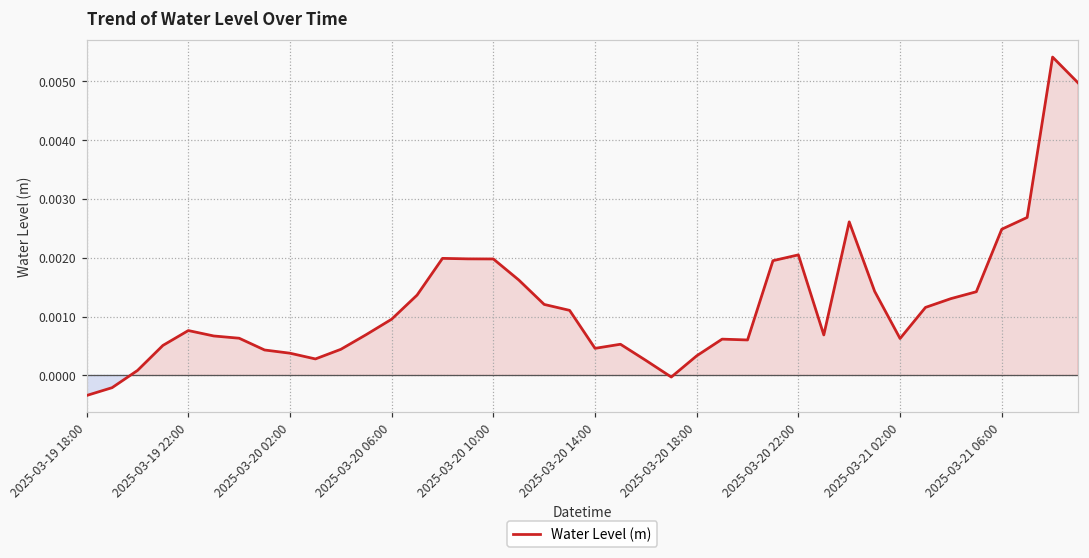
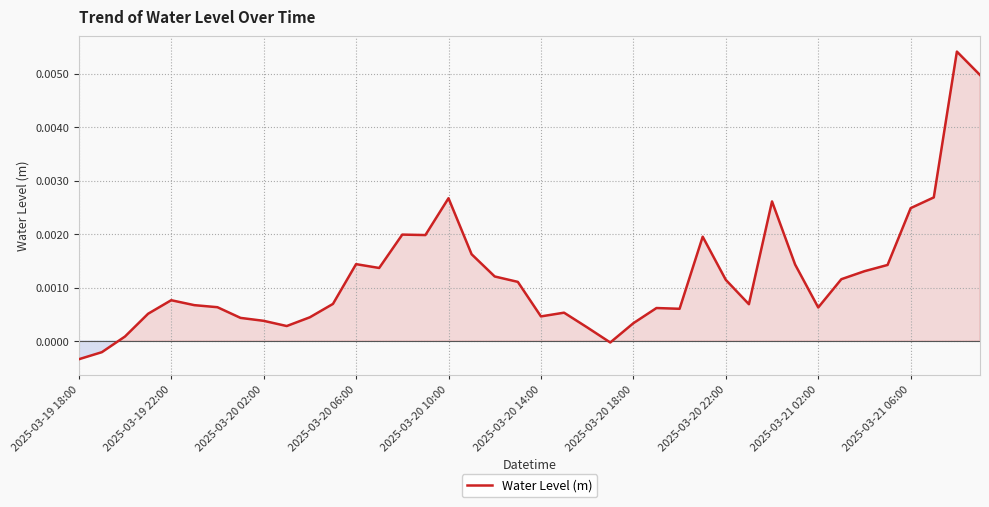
2025-03-20 06:00: 0.0010 -> 0.0014
2025-03-20 10:00: 0.0020 -> 0.0027
2025-03-20 22:00: 0.0021 -> 0.0011
